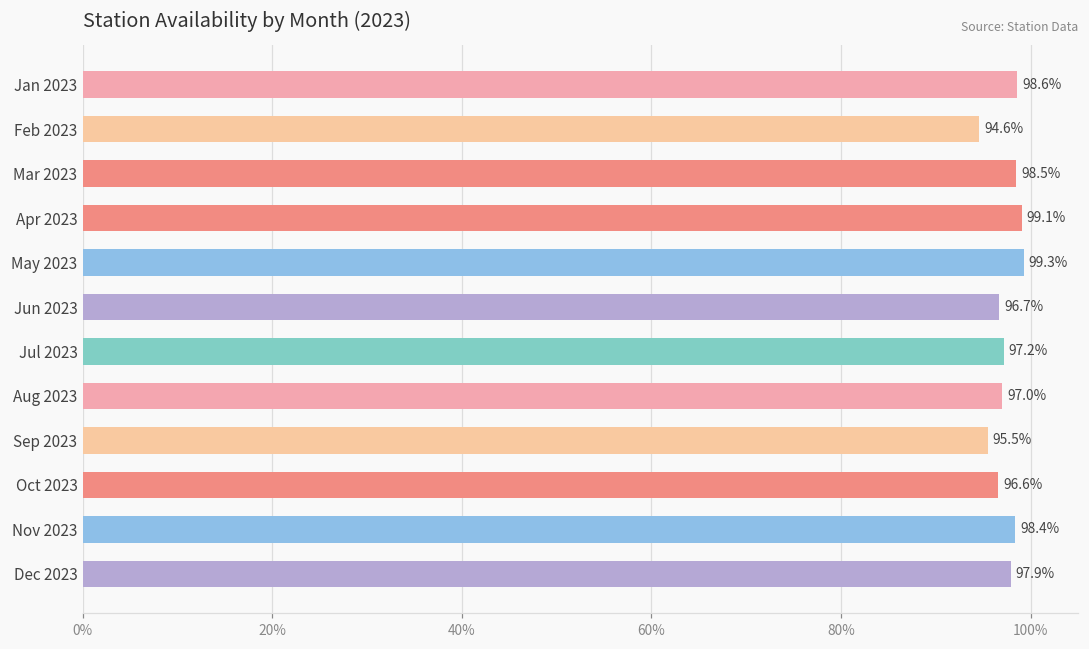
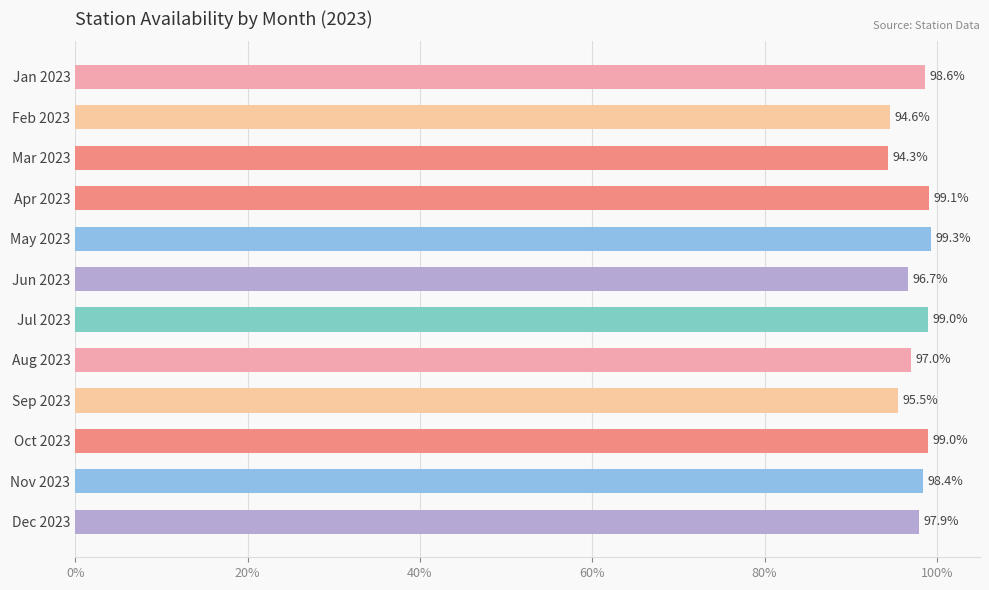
Mar 2023: 98.5% -> 94.3%
Jul 2023: 97.2% -> 99.0%
Oct 2023: 96.6% -> 99.0%
